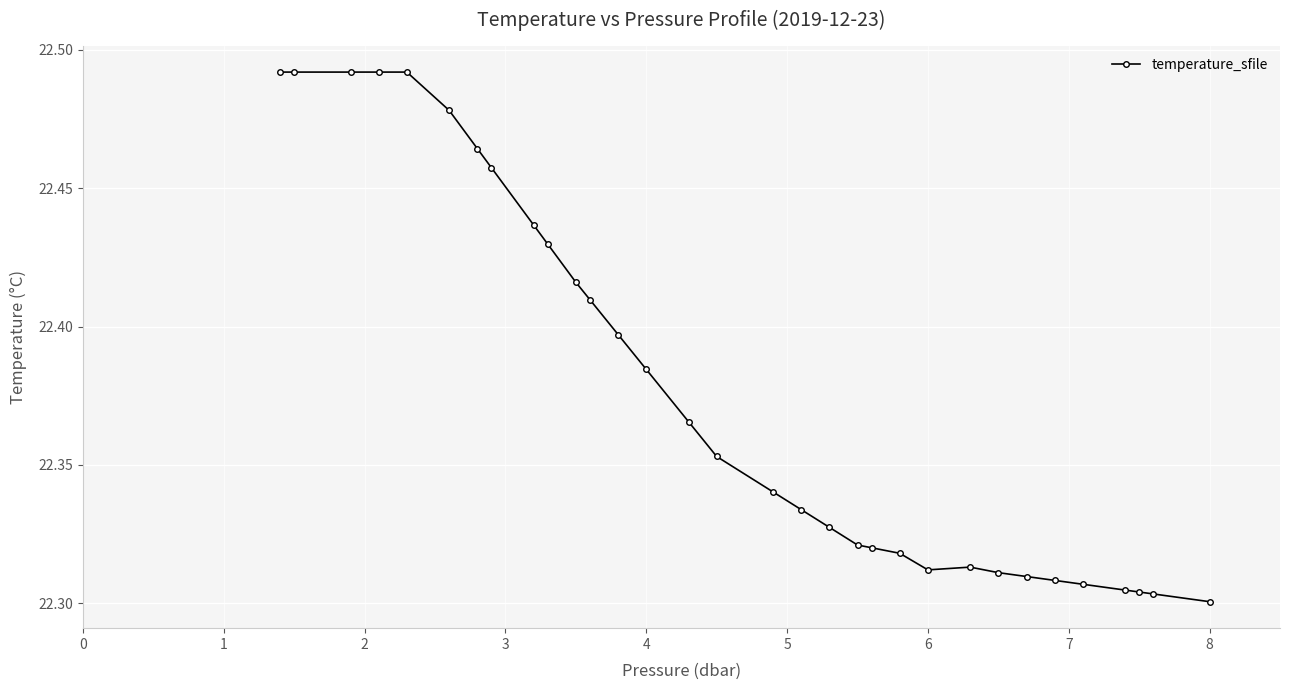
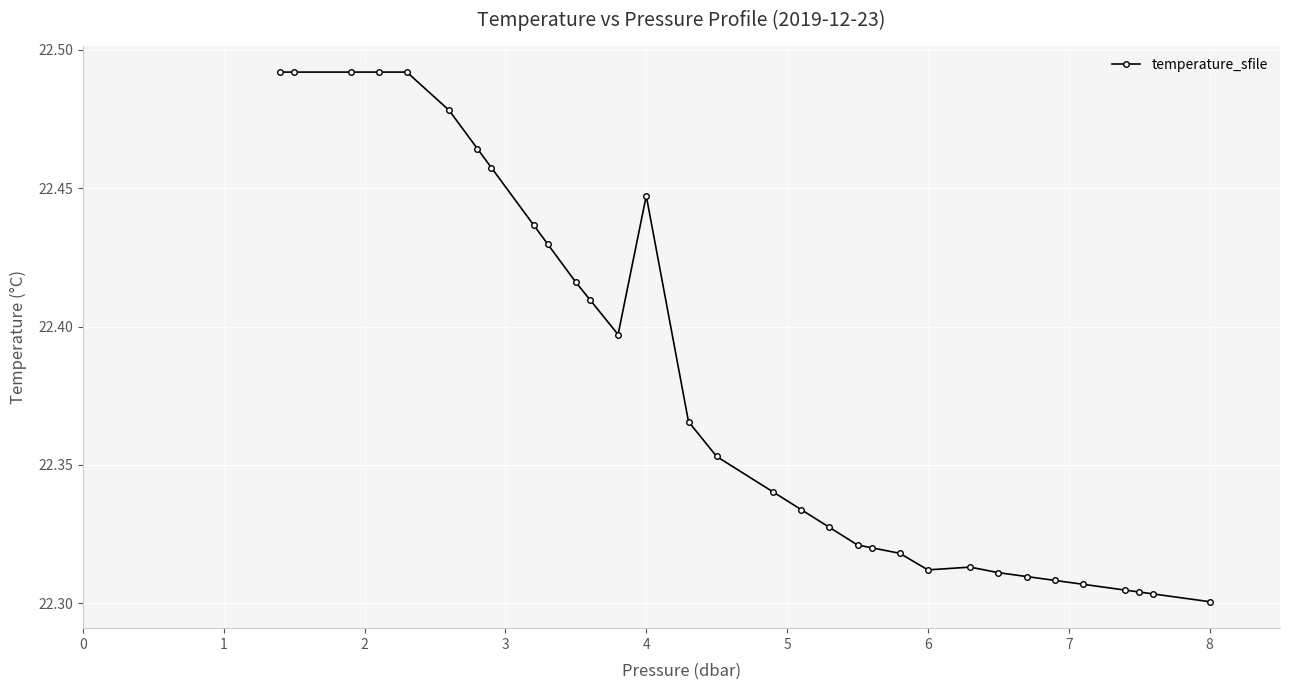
4: 22.385 -> 22.447
